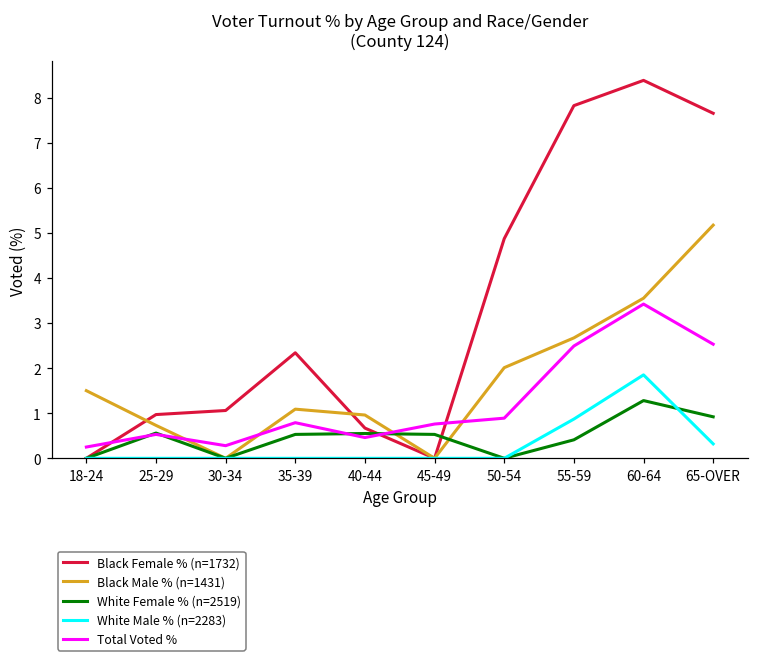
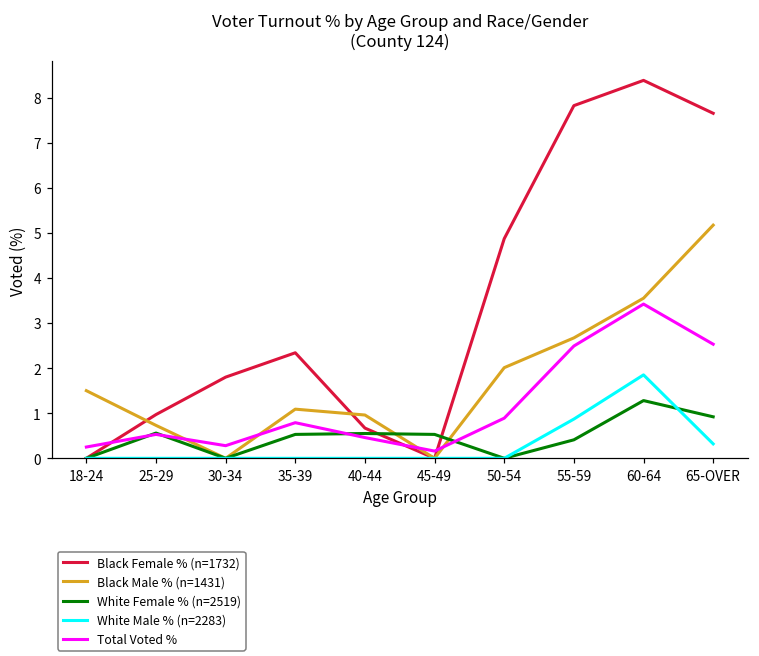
Black Female % (n=1732), 30-34: 1.1 -> 1.8
Total Voted %, 45-49: 0.8 -> 0.2
